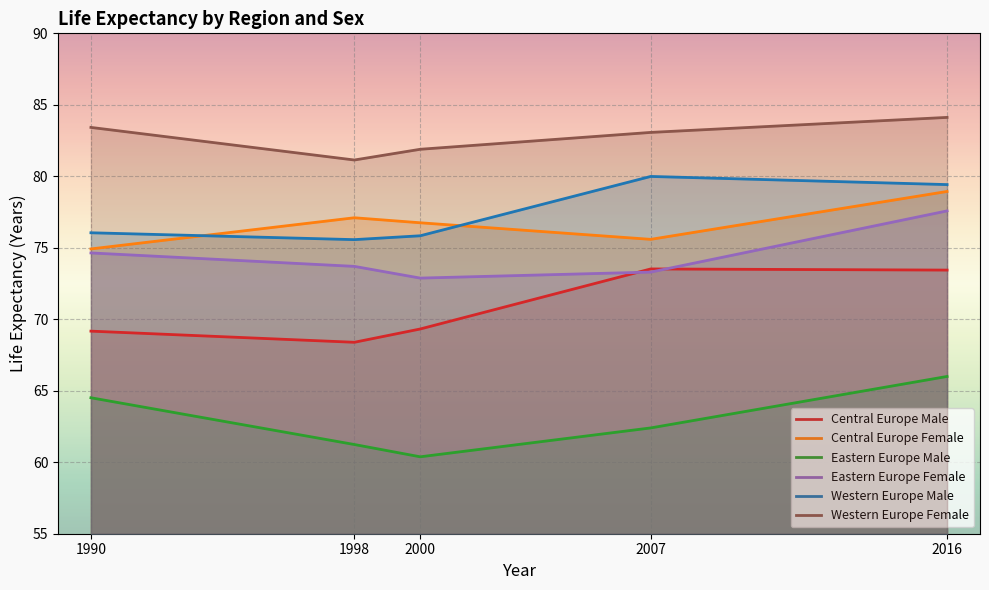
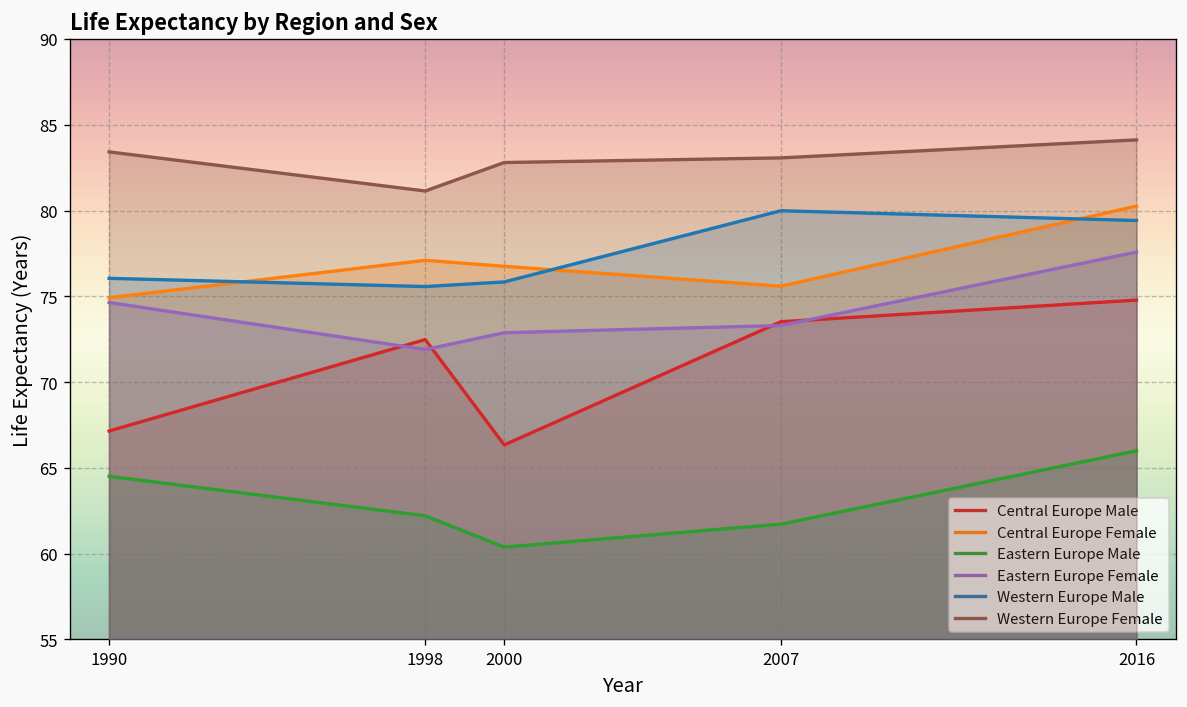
Central Europe Male, 1990: 69.2 -> 67.2
Central Europe Male, 1998: 68.4 -> 72.5
Eastern Europe Male, 1998: 61.2 -> 62.2
Eastern Europe Female, 1998: 73.7 -> 71.9
Central Europe Male, 2000: 69.3 -> 66.3
Western Europe Female, 2000: 81.9 -> 82.8
Eastern Europe Male, 2007: 62.4 -> 61.7
Central Europe Male, 2016: 73.4 -> 74.8
Central Europe Female, 2016: 78.9 -> 80.3
